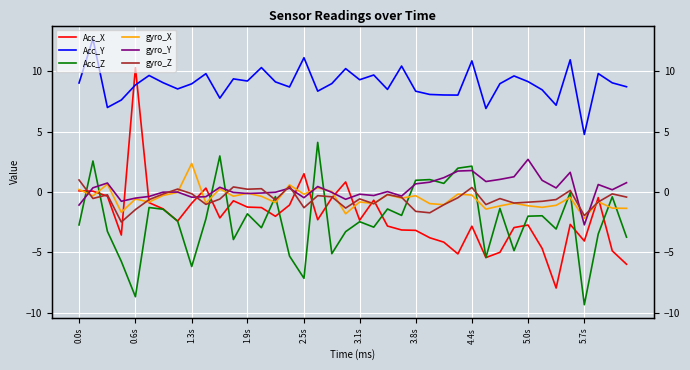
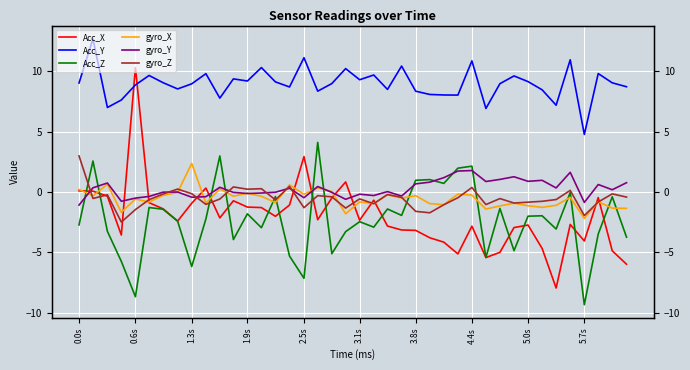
gyro_Z, 0.0s: 1.0 -> 3.0
Acc_X, 2.5s: 1.5 -> 2.9
gyro_Y, 5.0s: 2.7 -> 0.9
gyro_Y, 5.7s: -2.7 -> -0.9
